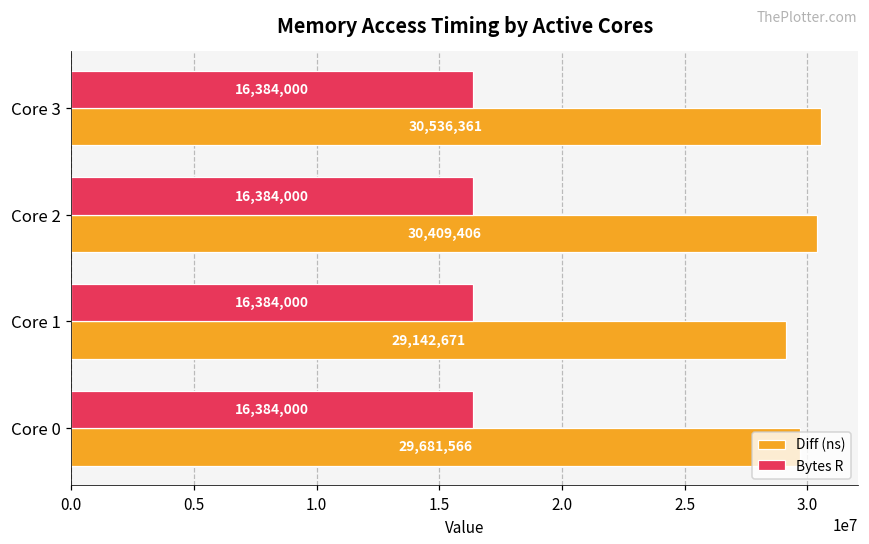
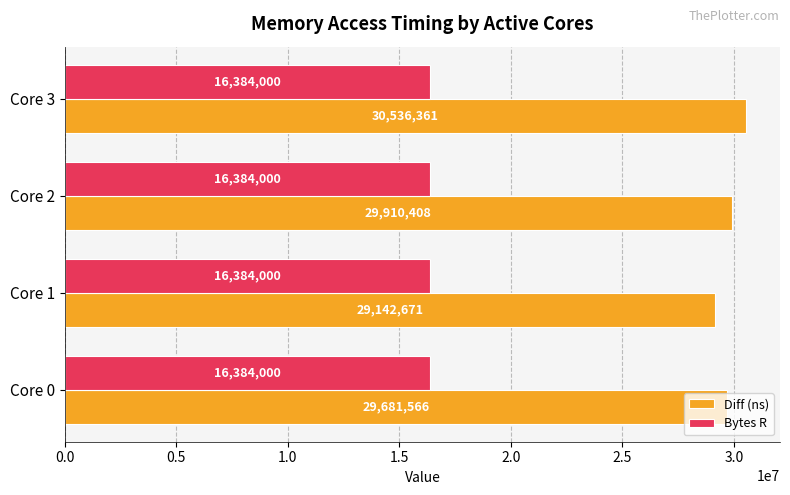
Diff (ns), Core 2: 30,409,406 -> 29,910,408
